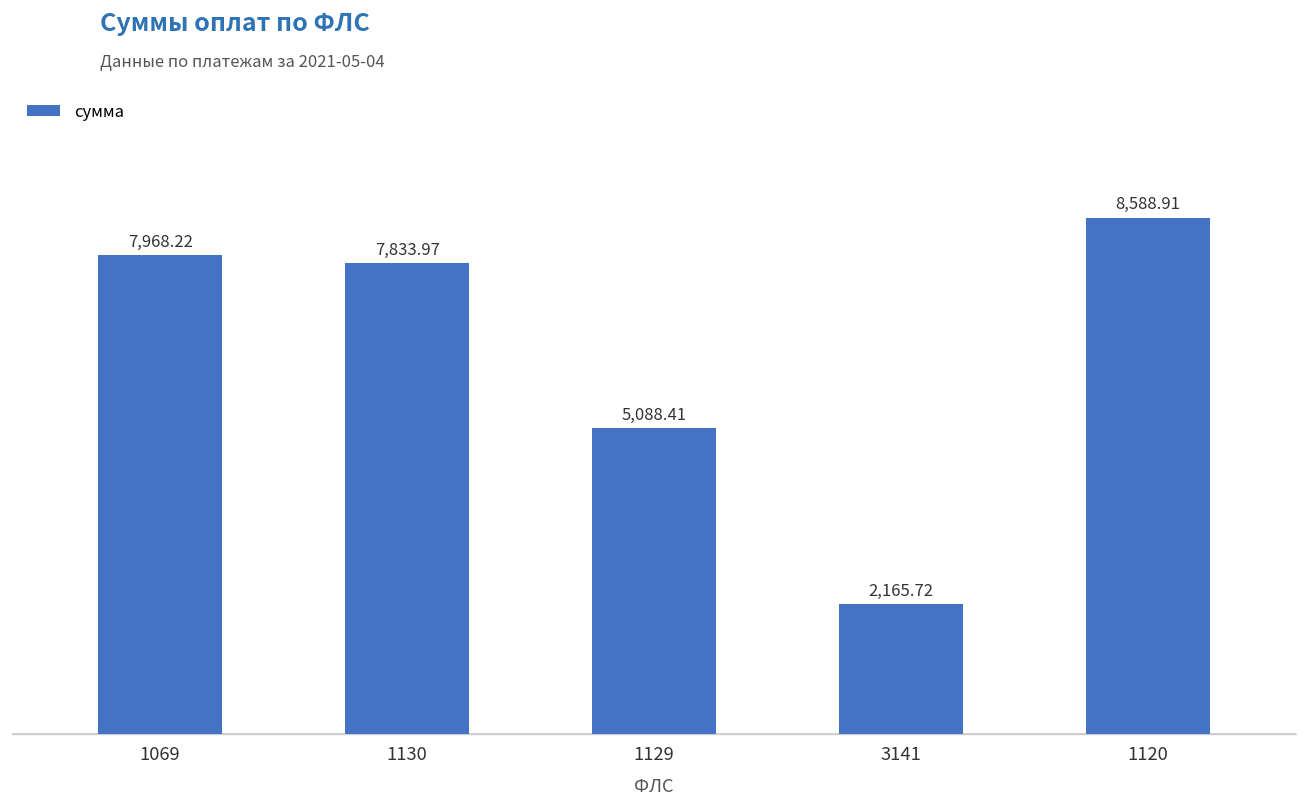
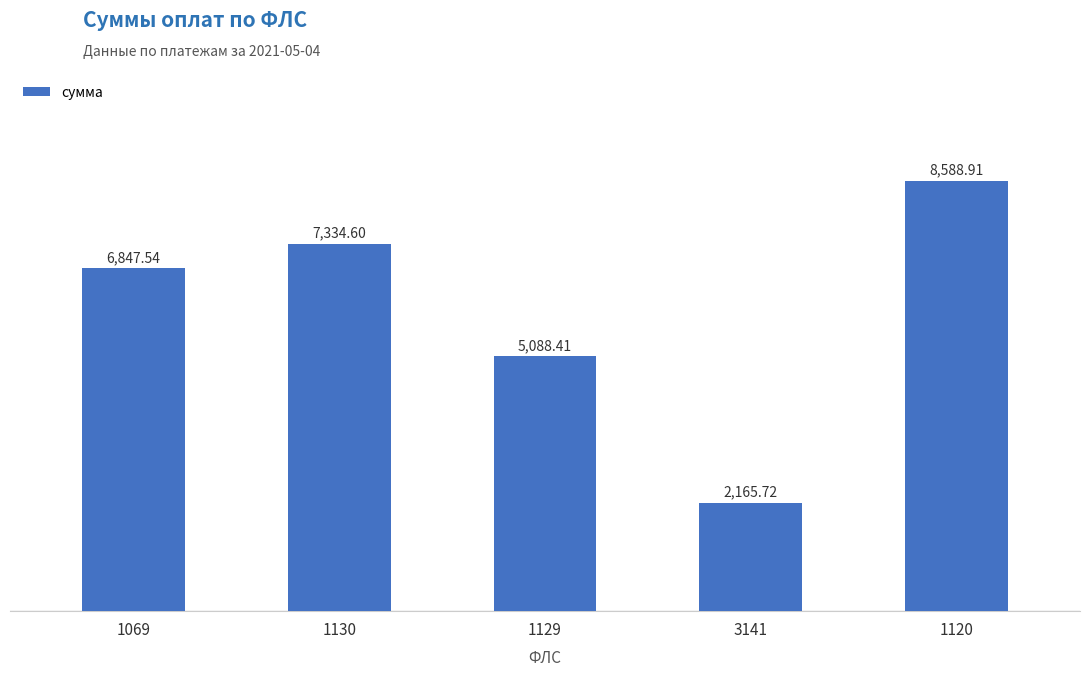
1069: 7,968.22 -> 6,847.54
1130: 7,833.97 -> 7,334.60
